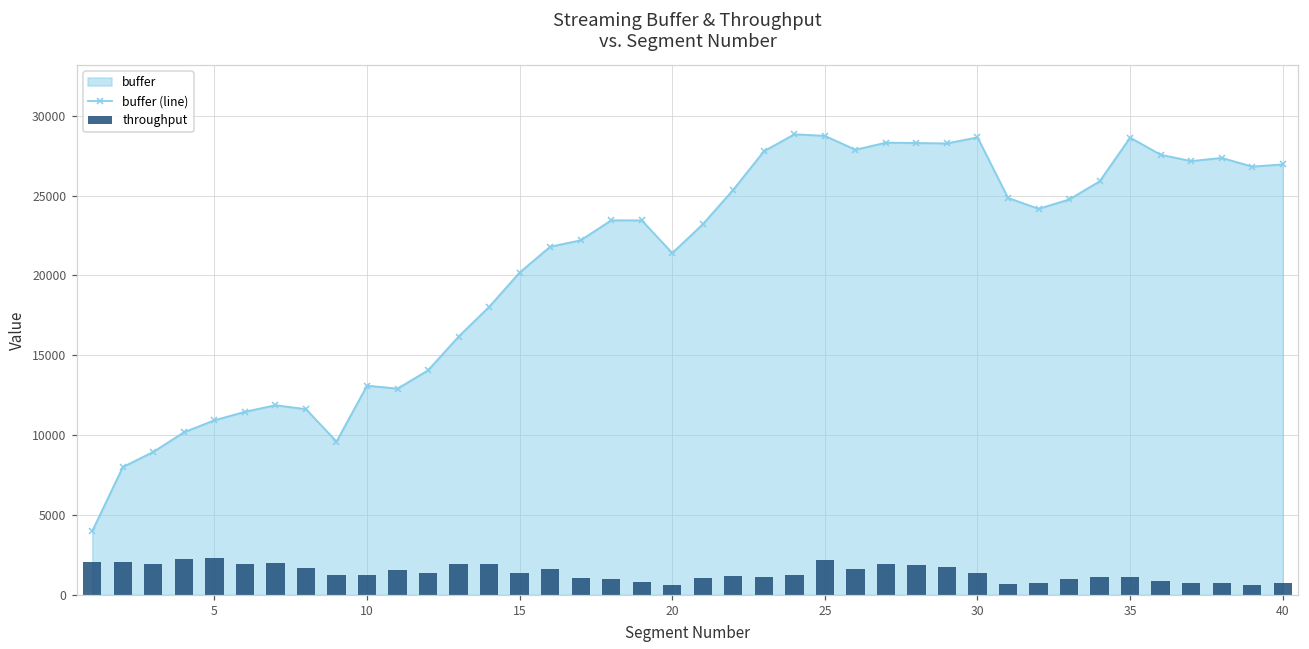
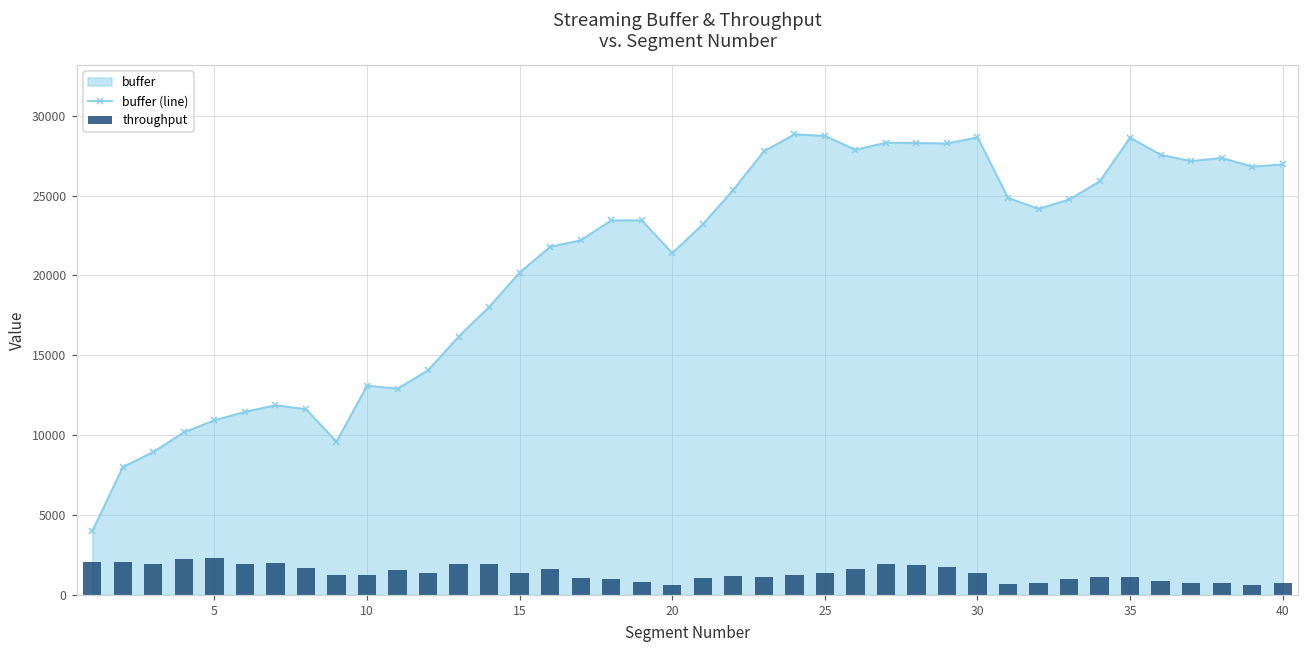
throughput, 25: 2200 -> 1400
